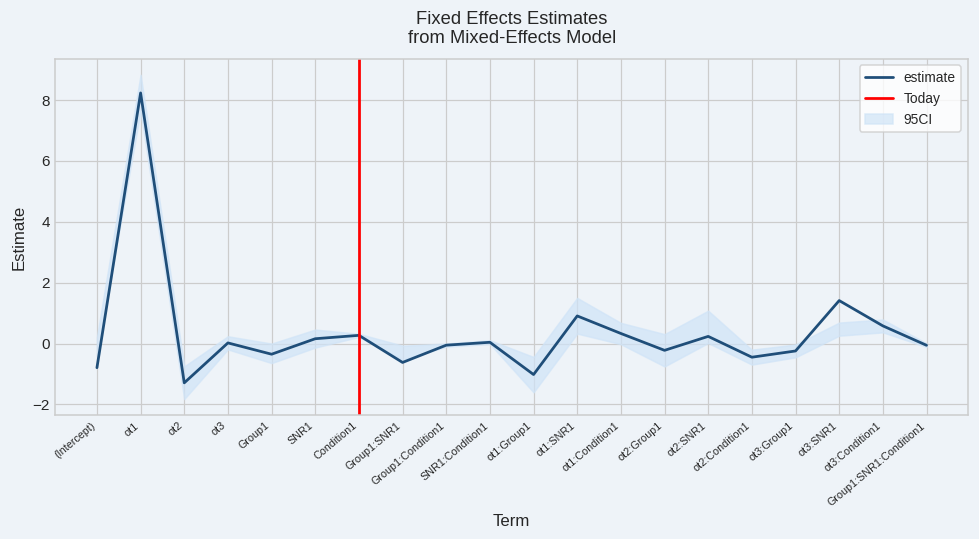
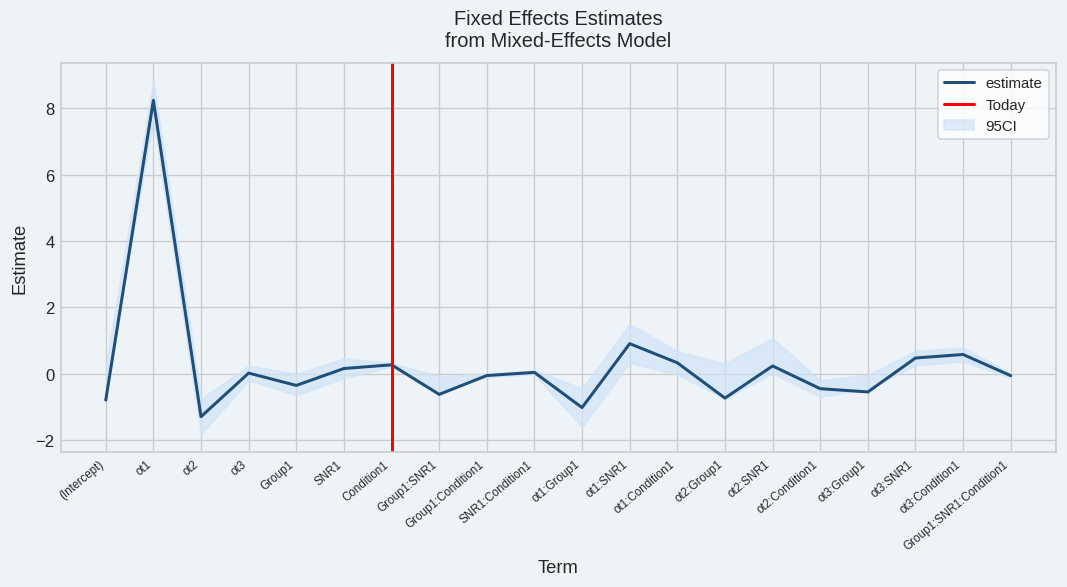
estimate, ot2:Group1: -0.2 -> -0.7
estimate, ot3:Group1: -0.2 -> -0.5
estimate, ot3:SNR1: 1.4 -> 0.5
